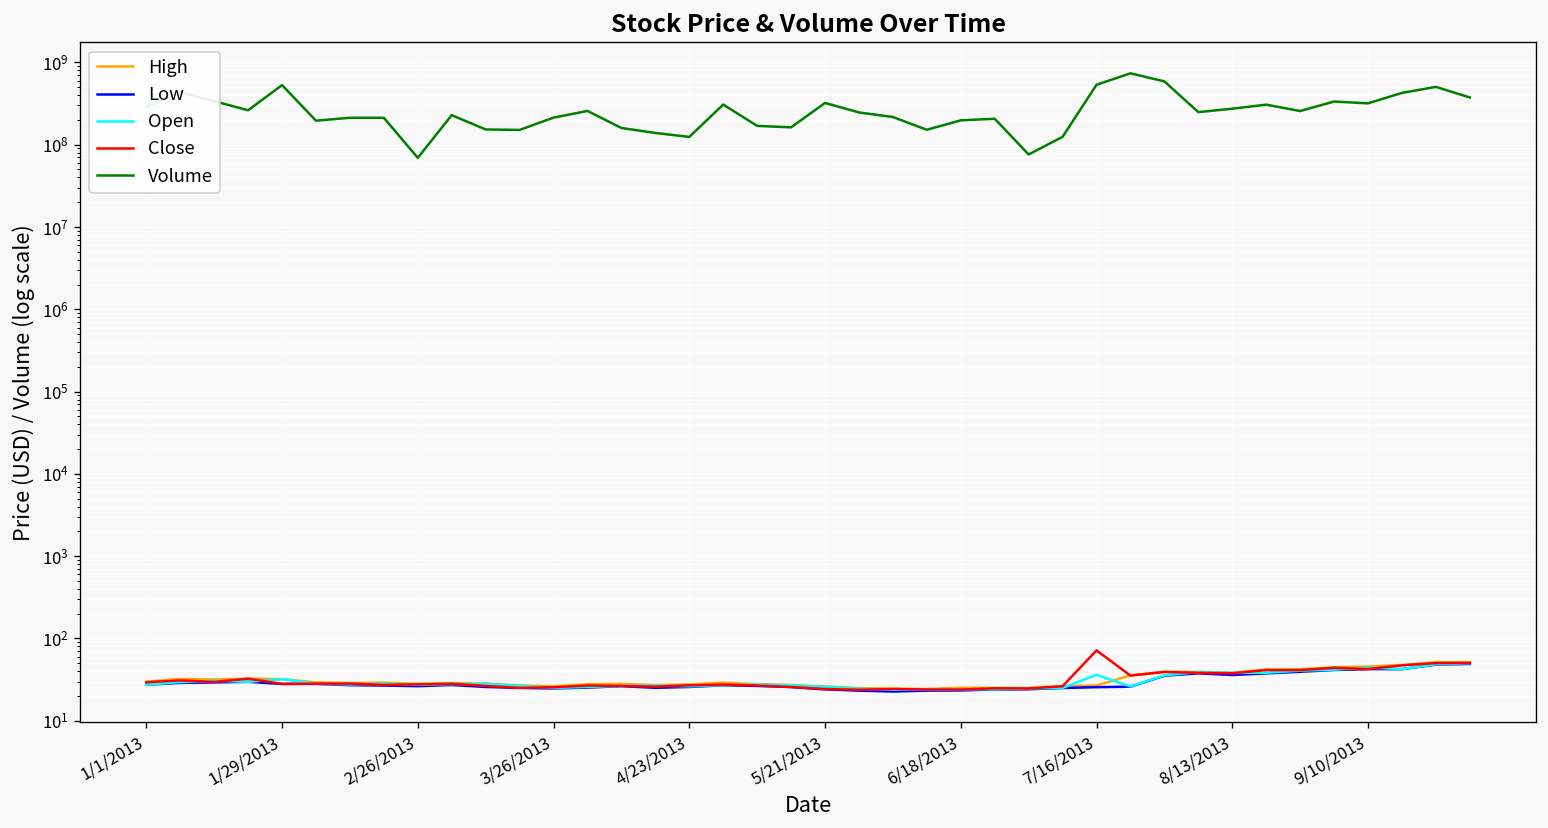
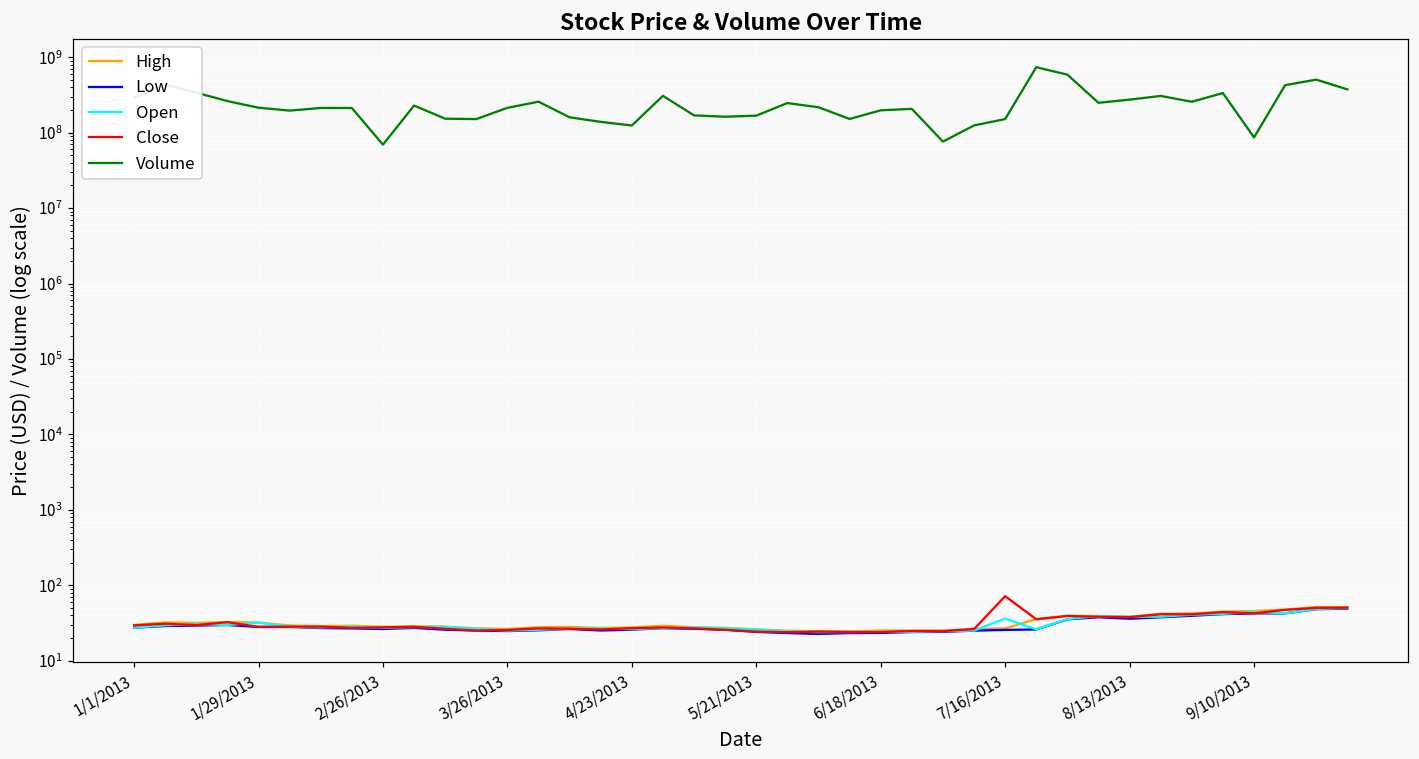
Volume, 1/29/2013: 500000000 -> 210000000
Volume, 5/21/2013: 300000000 -> 170000000
Volume, 7/16/2013: 500000000 -> 150000000
Volume, 9/10/2013: 300000000 -> 90000000
